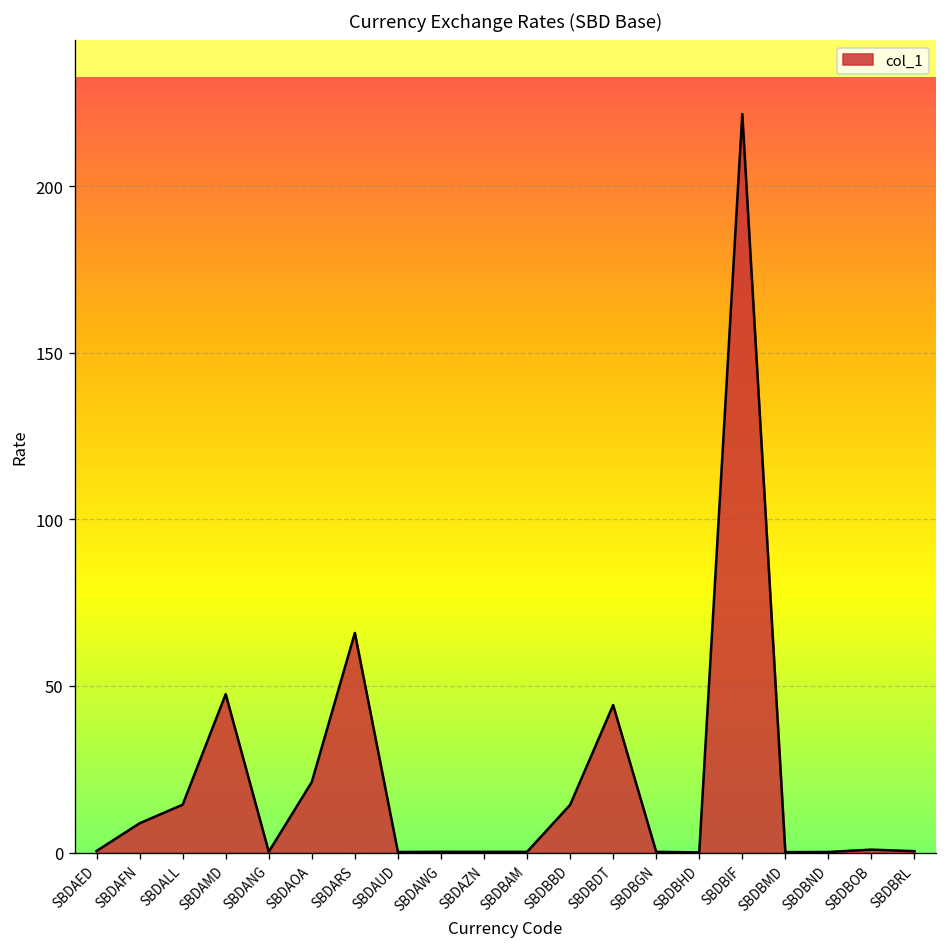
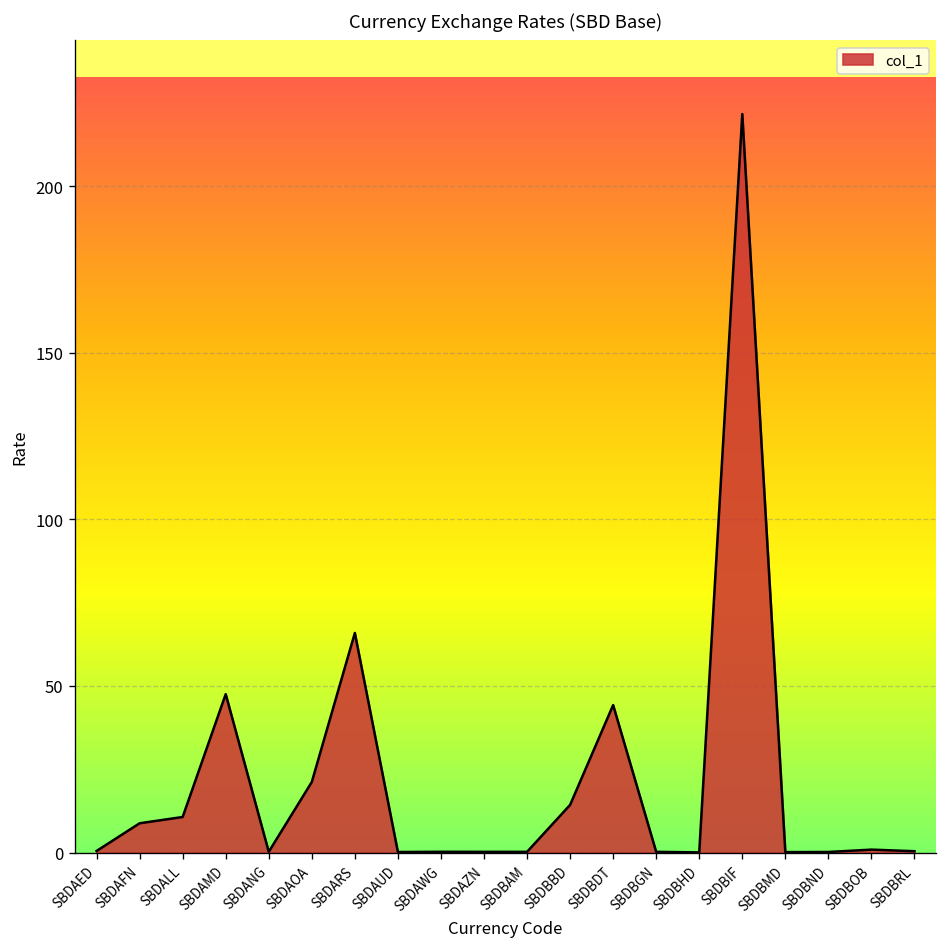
SBDALL: 14 -> 11
